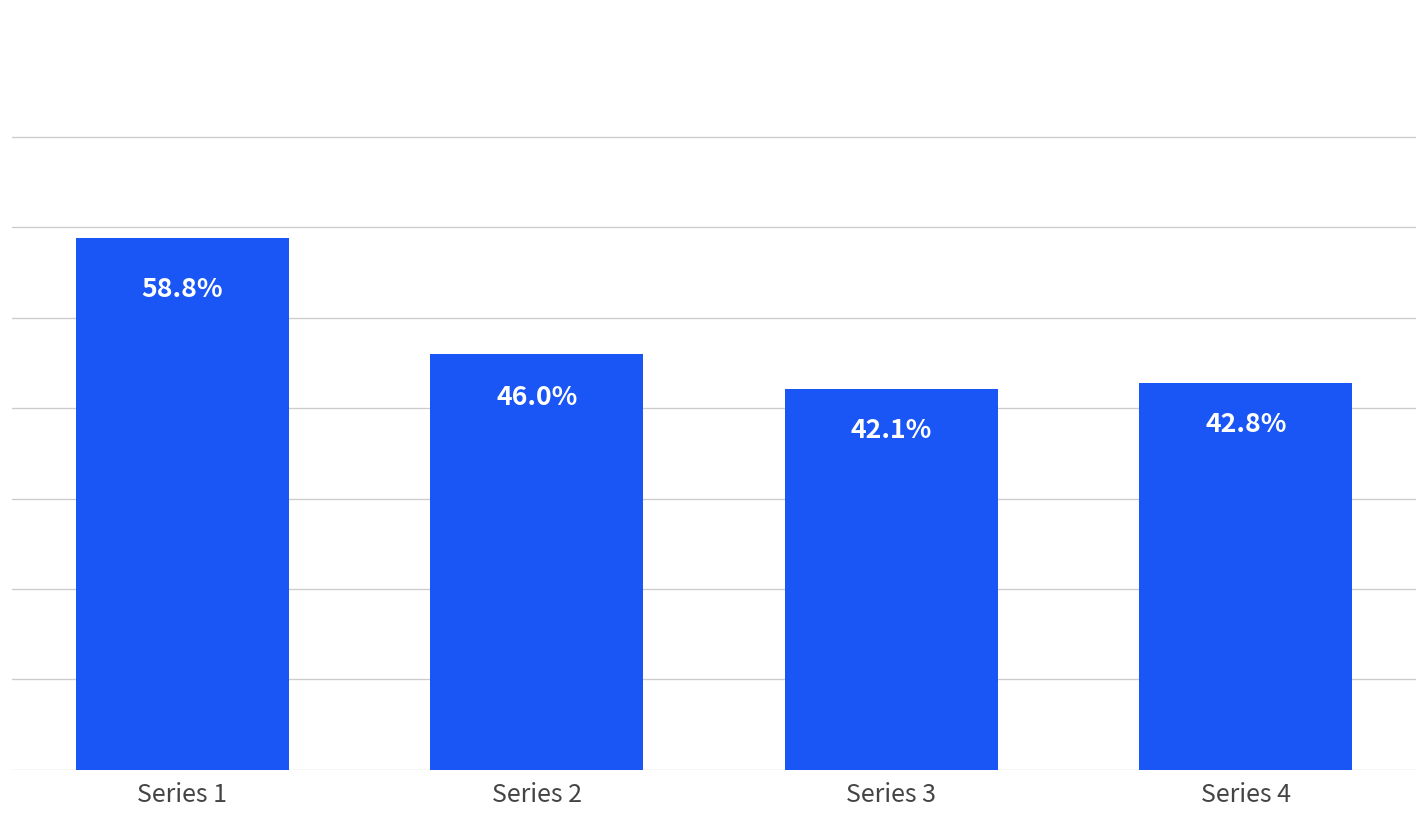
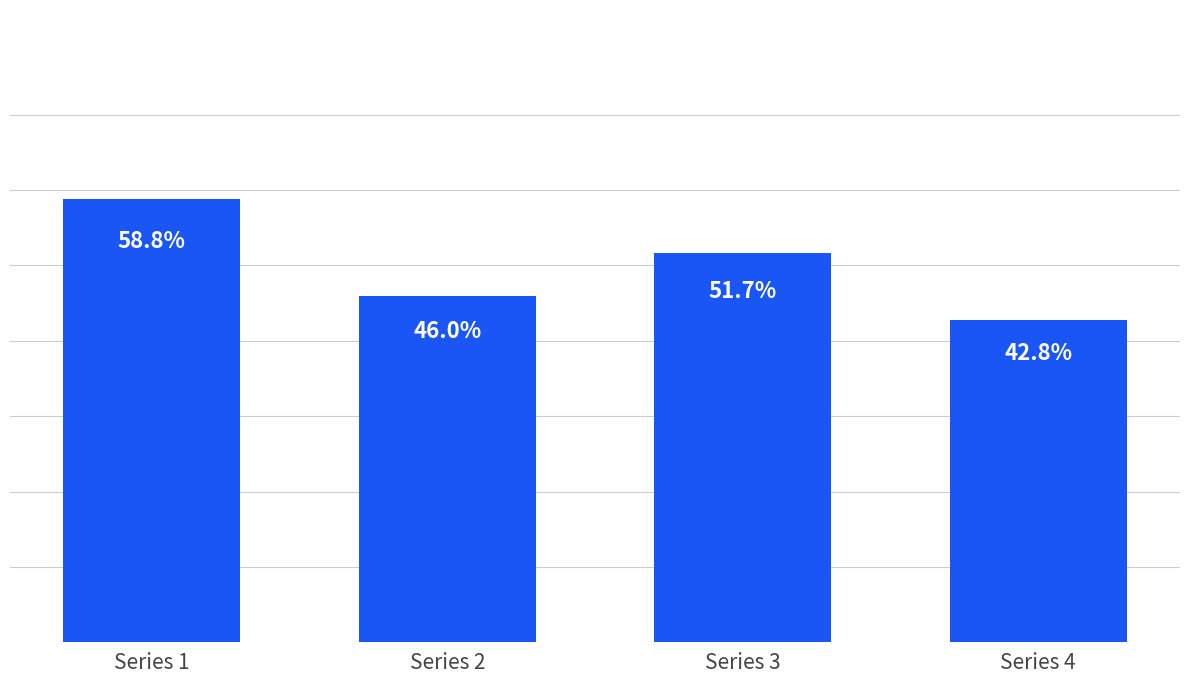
Series 3: 42.1% -> 51.7%
